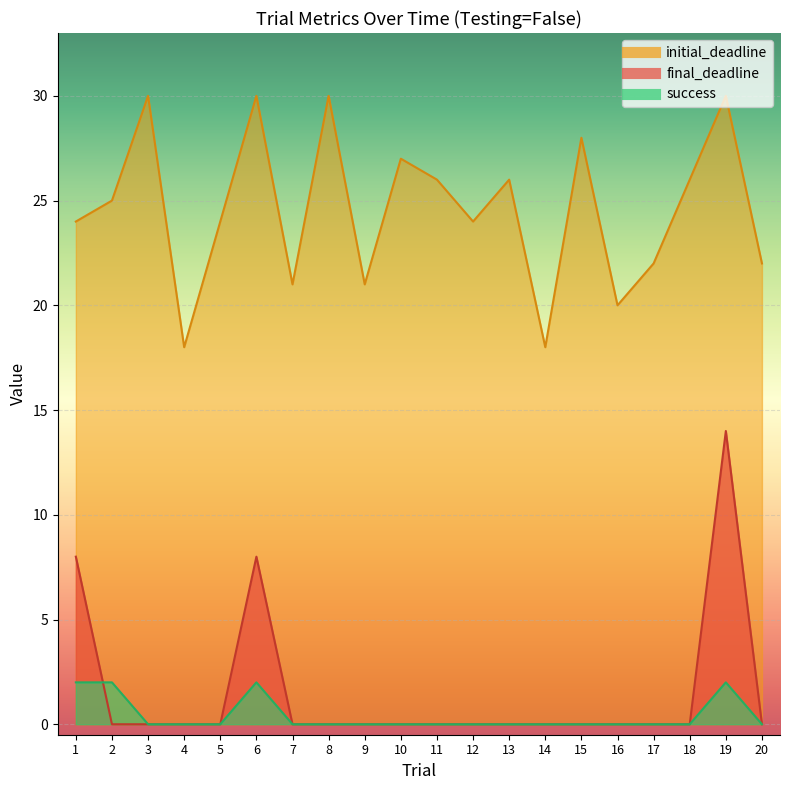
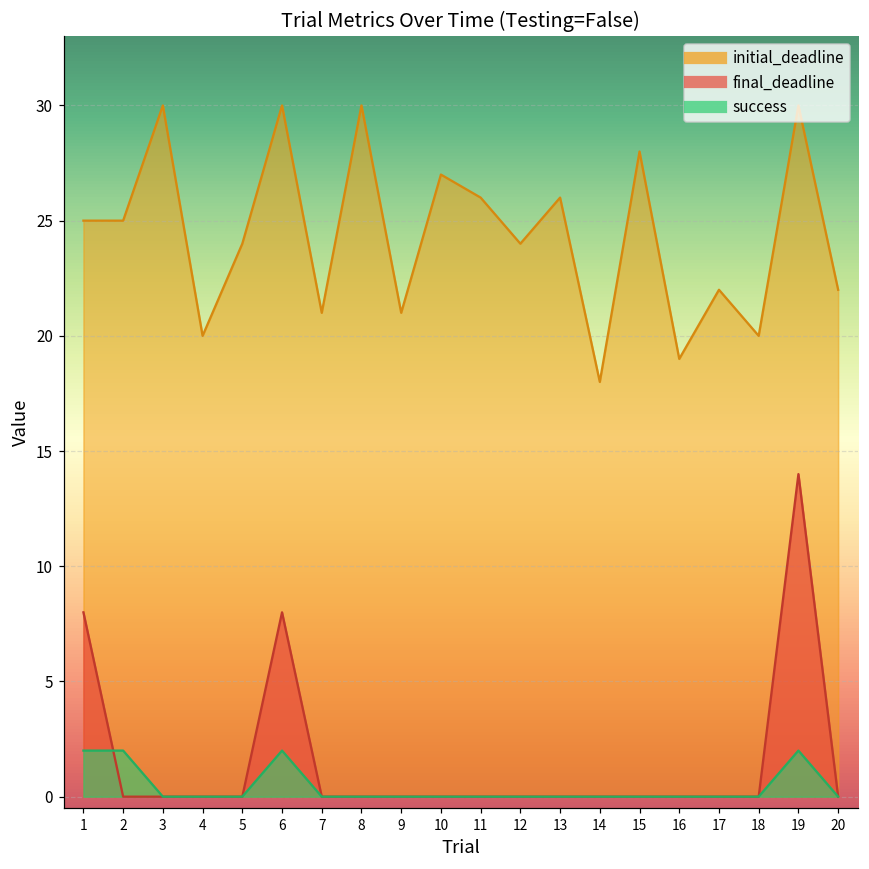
initial_deadline, 1: 24 -> 25
initial_deadline, 4: 18 -> 20
initial_deadline, 16: 20 -> 19
initial_deadline, 18: 26 -> 20
